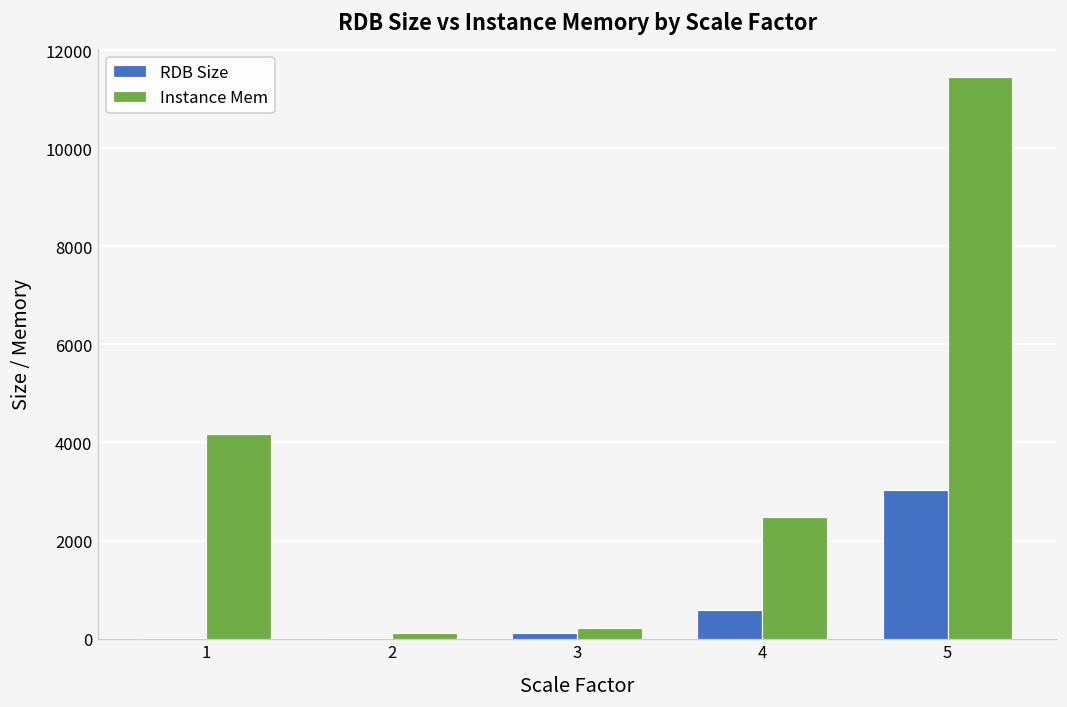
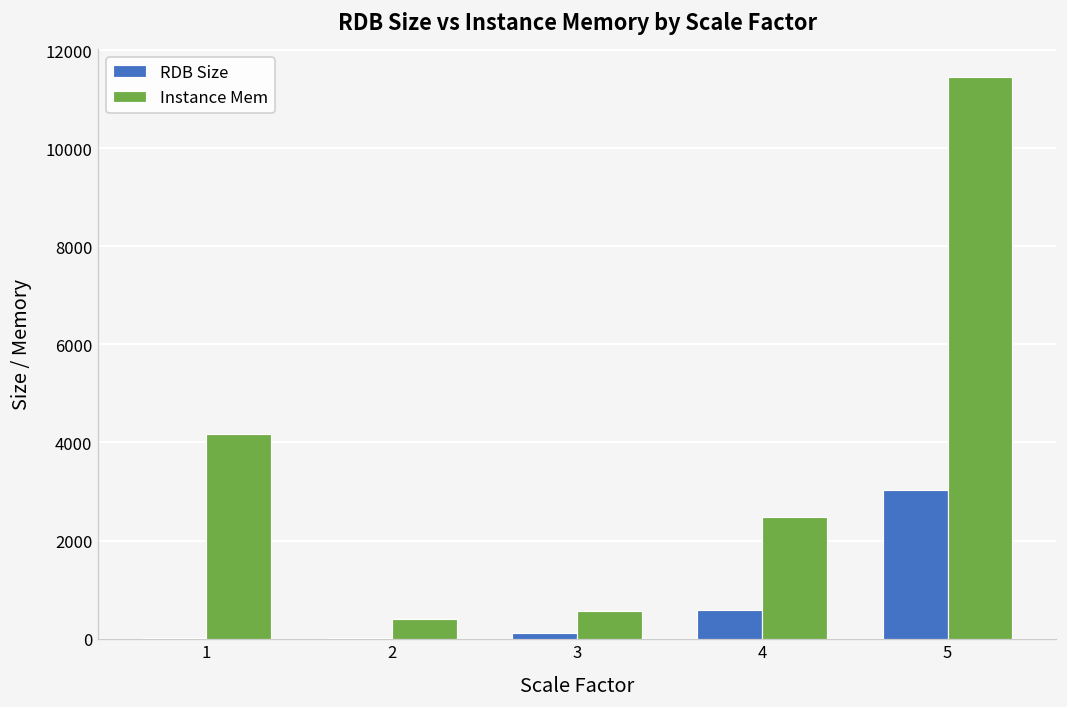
Instance Mem, 2: 100 -> 400
Instance Mem, 3: 200 -> 600
